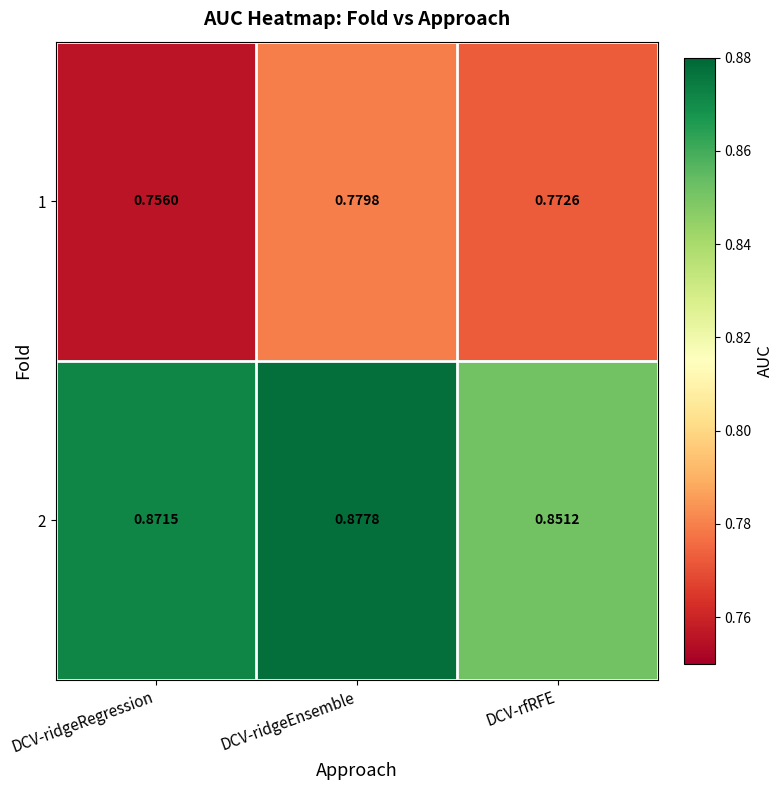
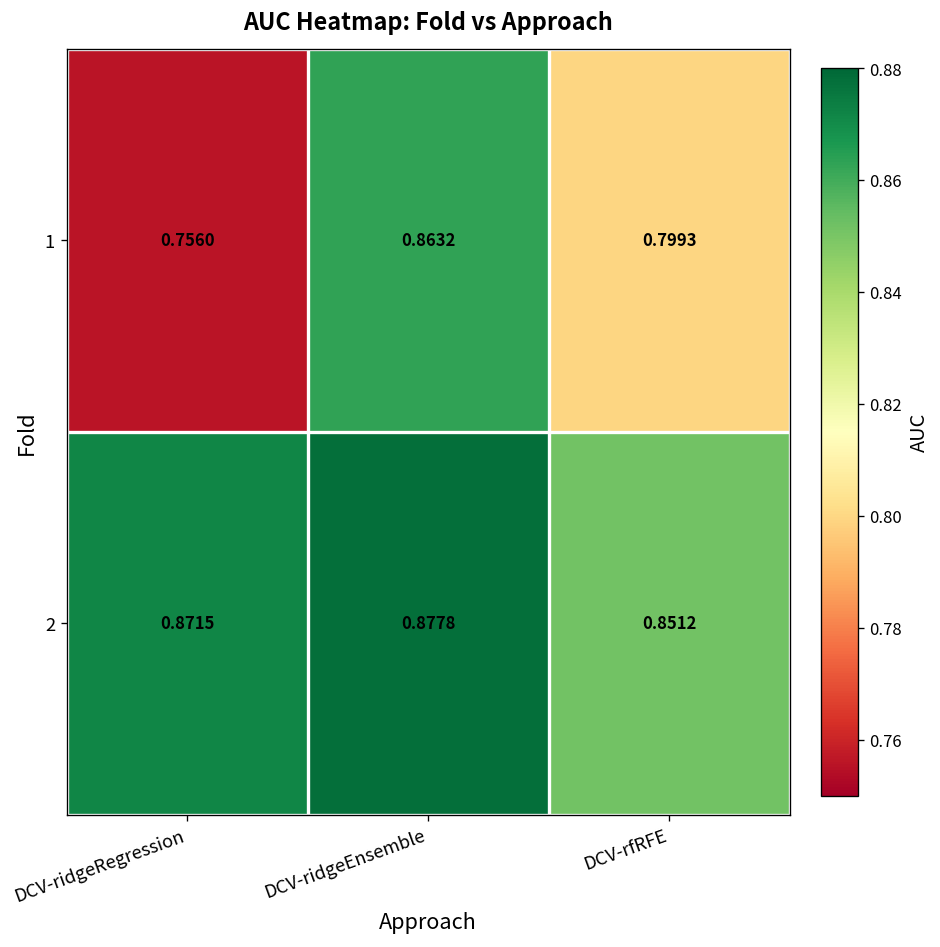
1, DCV-ridgeEnsemble: 0.7798 -> 0.8632
1, DCV-rfRFE: 0.7726 -> 0.7993
